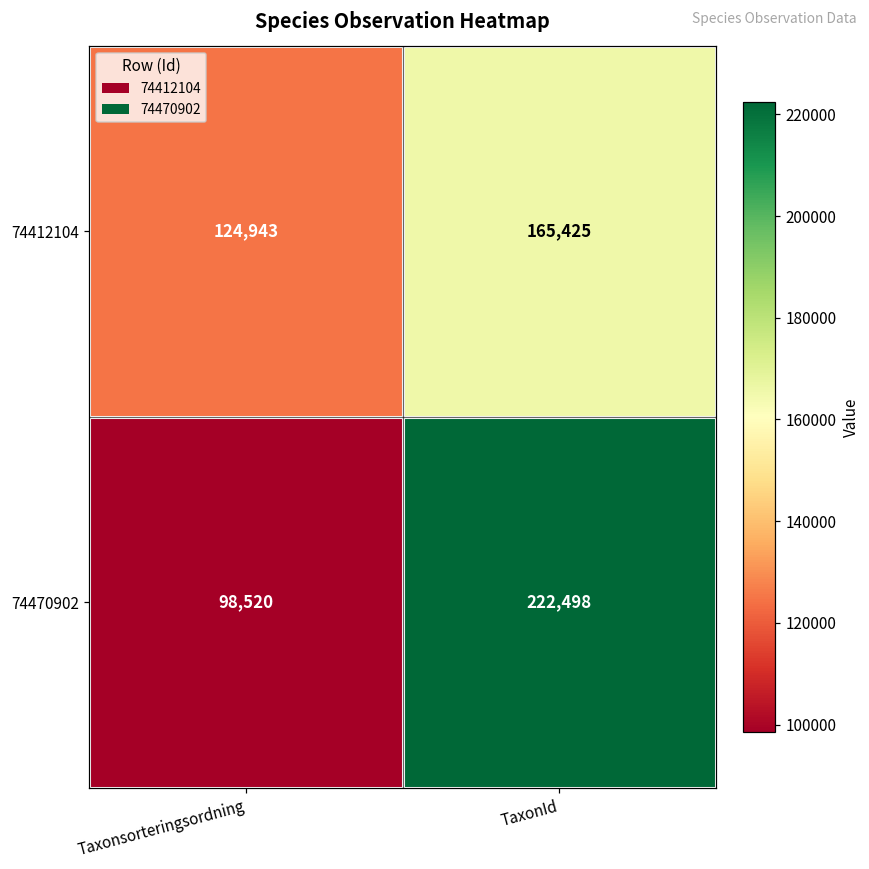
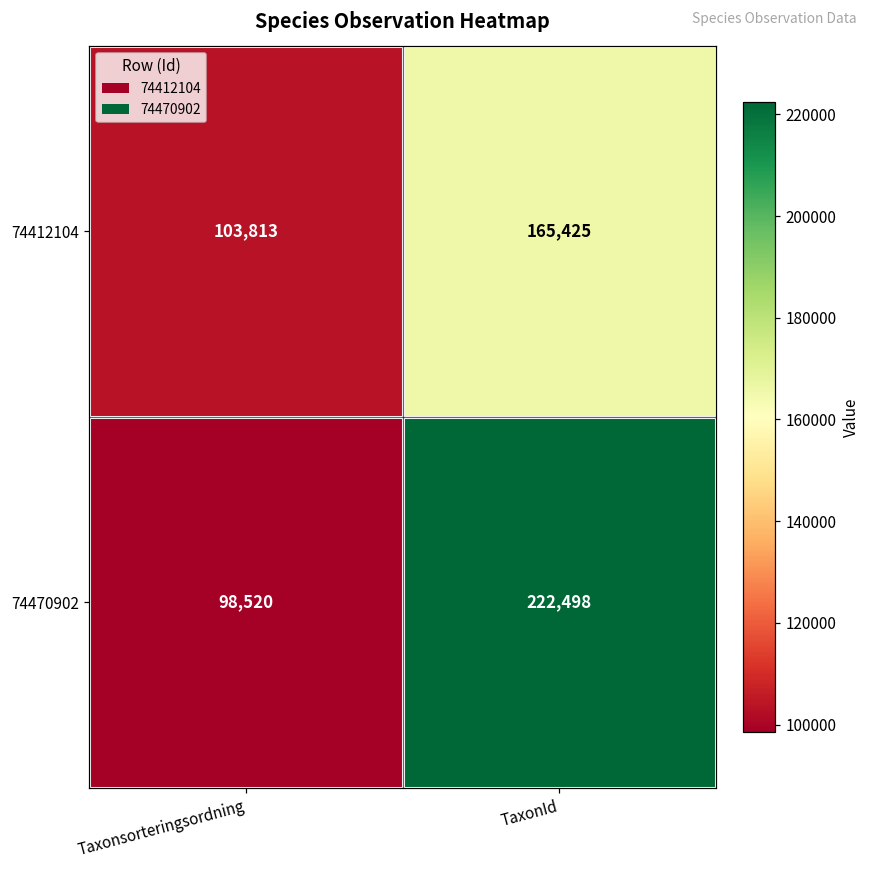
74412104, Taxonsorteringsordning: 124,943 -> 103,813
